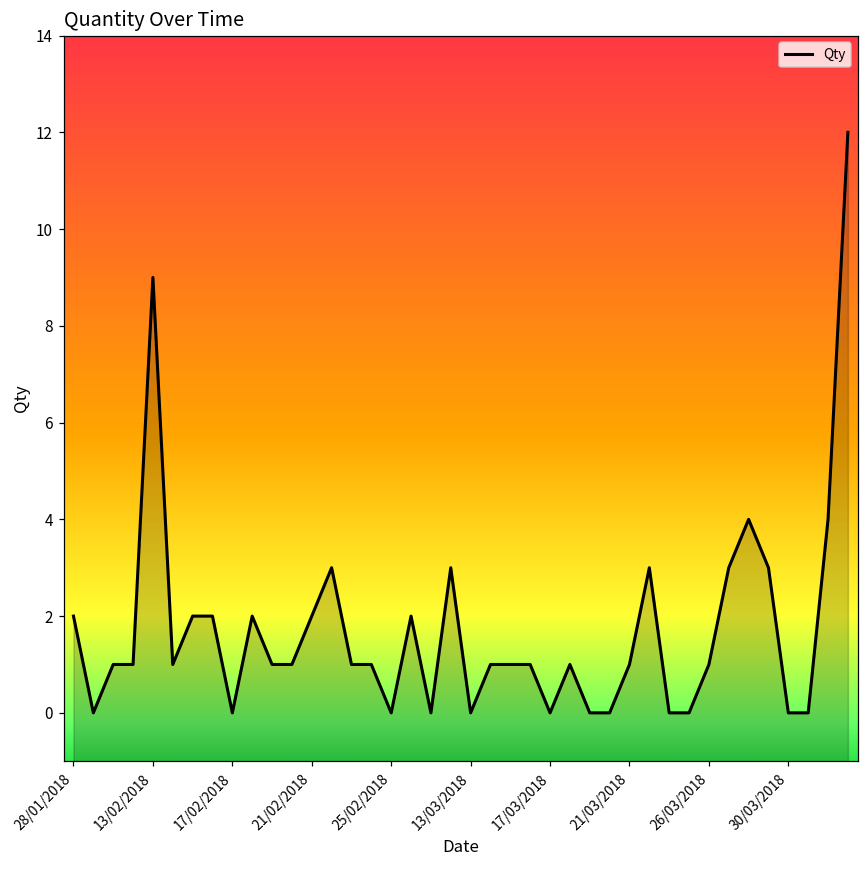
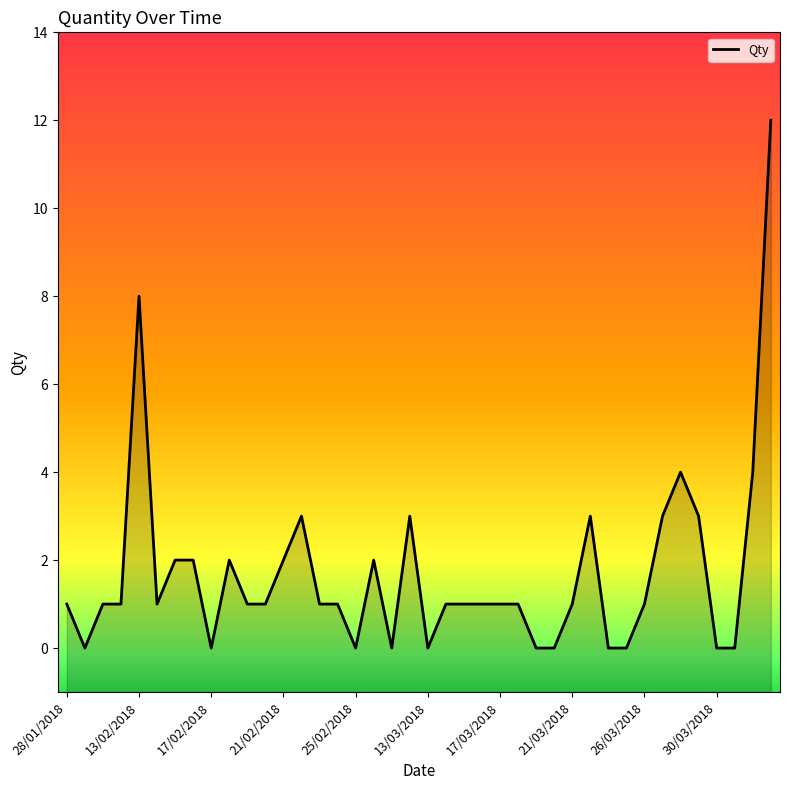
28/01/2018: 2 -> 1
13/02/2018: 9 -> 8
17/03/2018: 0 -> 1
